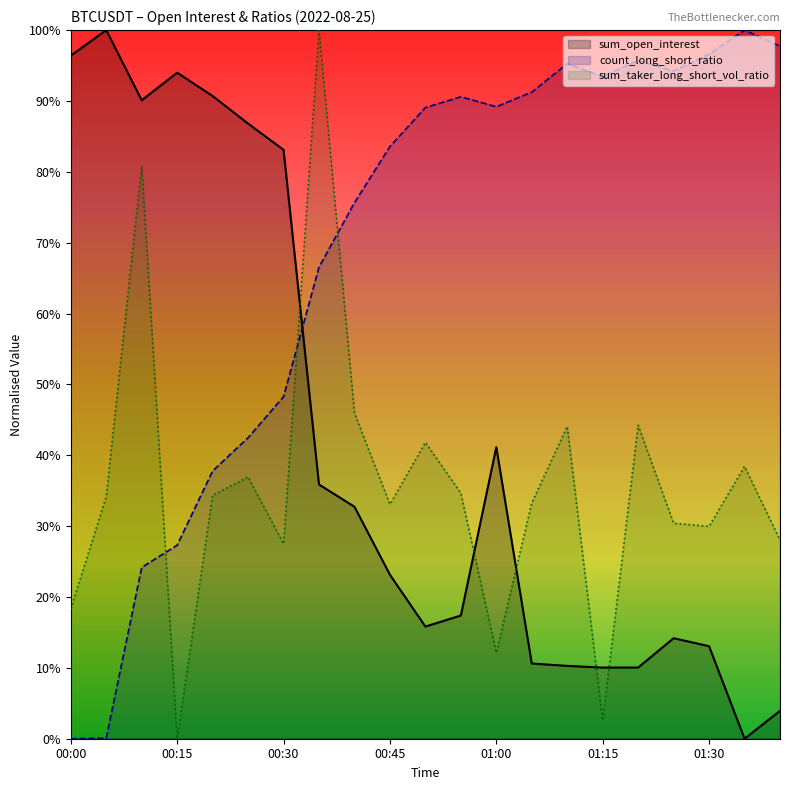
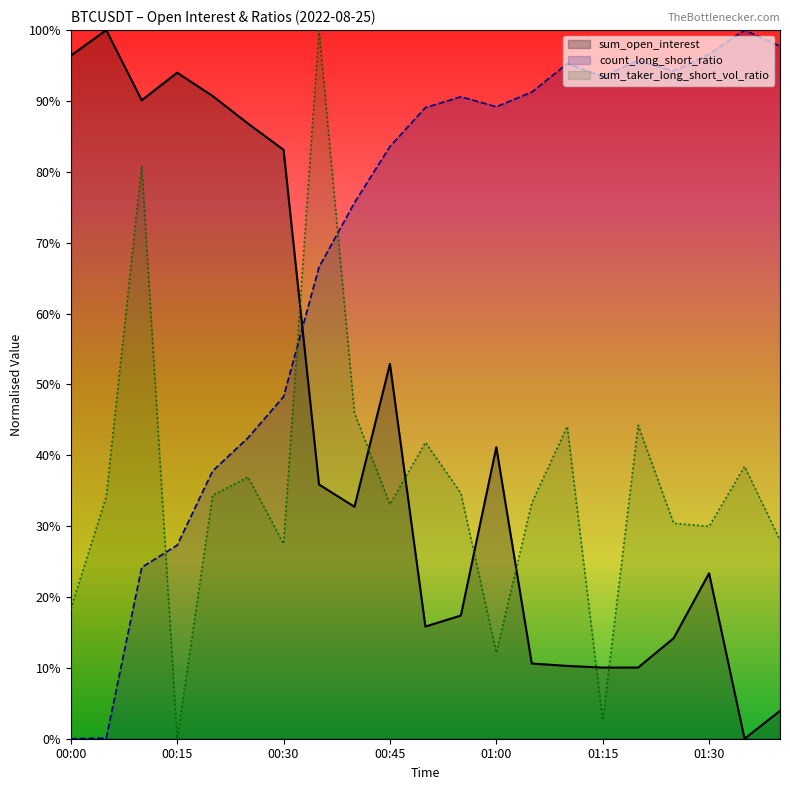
sum_open_interest, 00:45: 23% -> 53%
sum_open_interest, 01:30: 13% -> 23%
